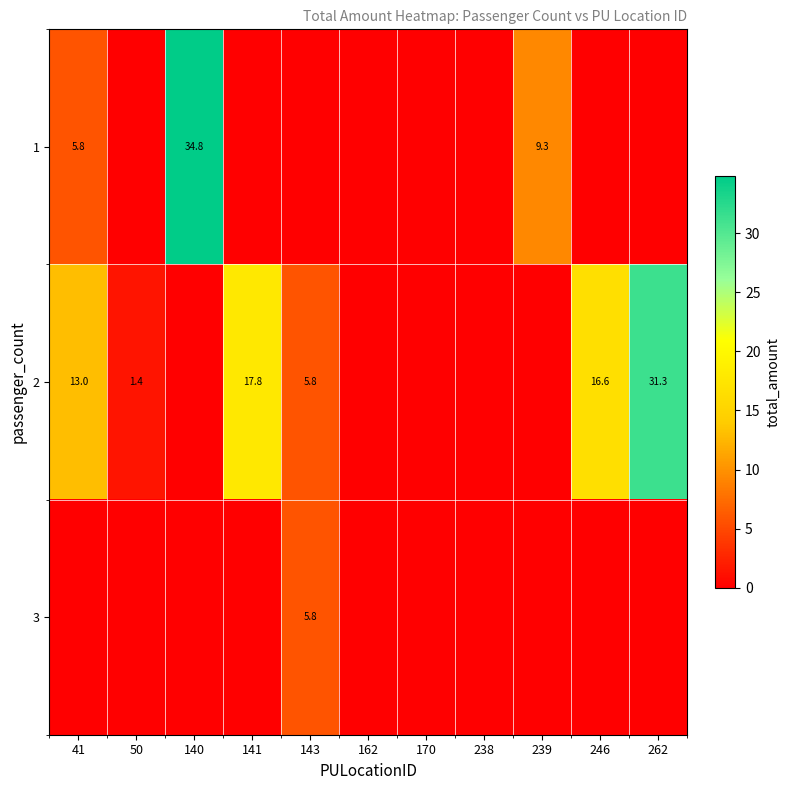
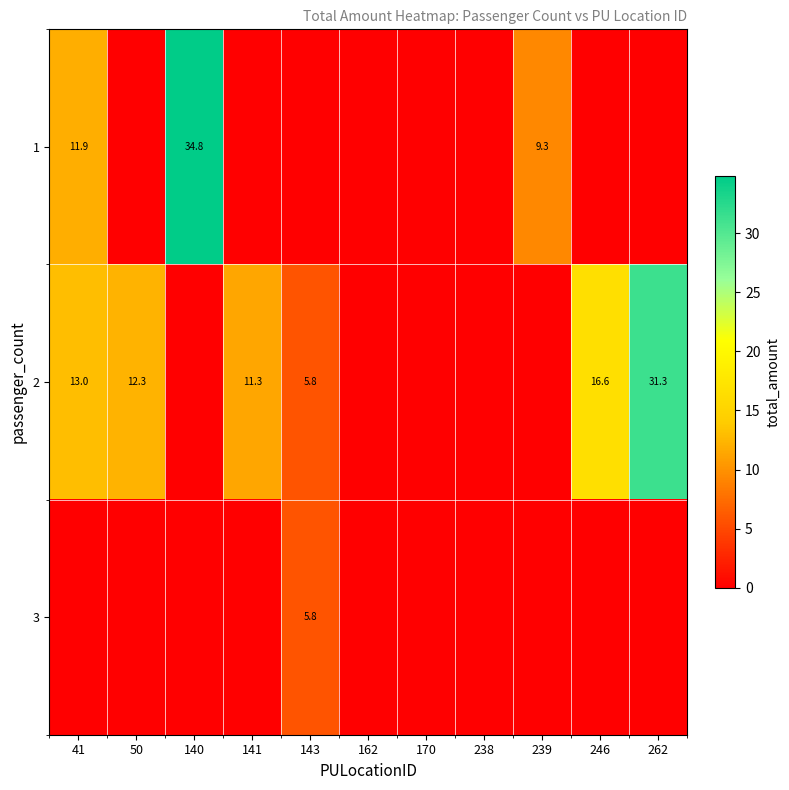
1, 41: 5.8 -> 11.9
2, 50: 1.4 -> 12.3
2, 141: 17.8 -> 11.3
